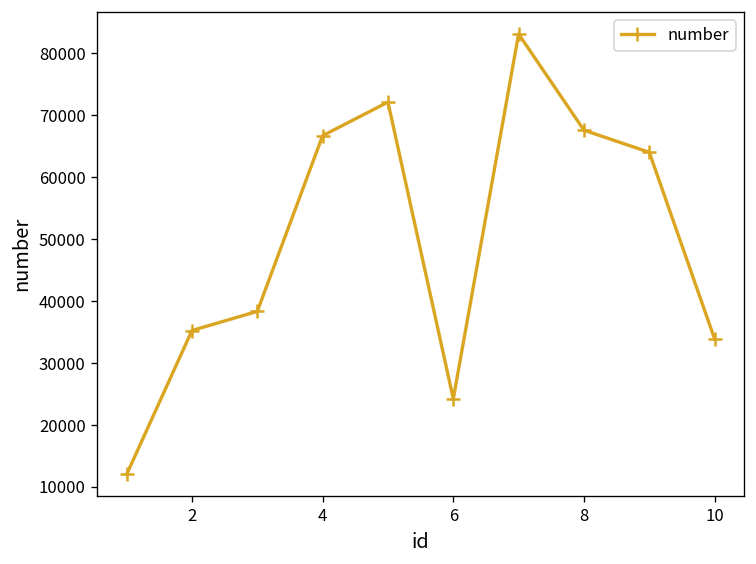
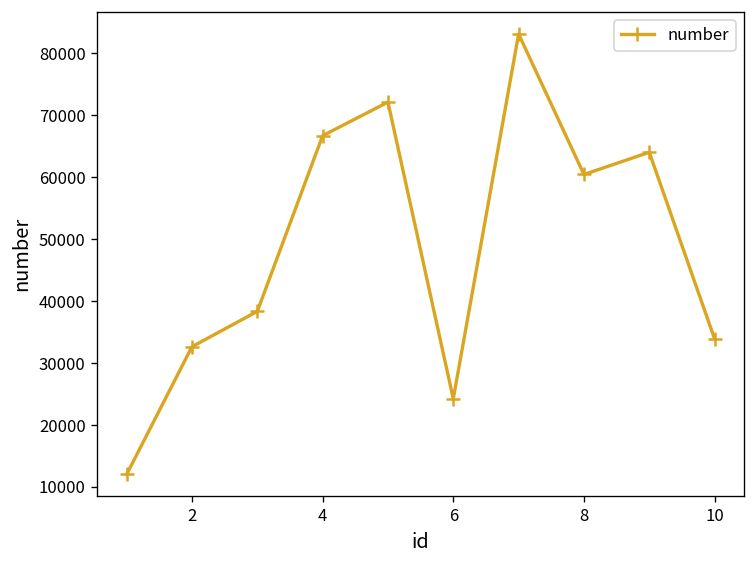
2: 35000 -> 33000
8: 68000 -> 60000
